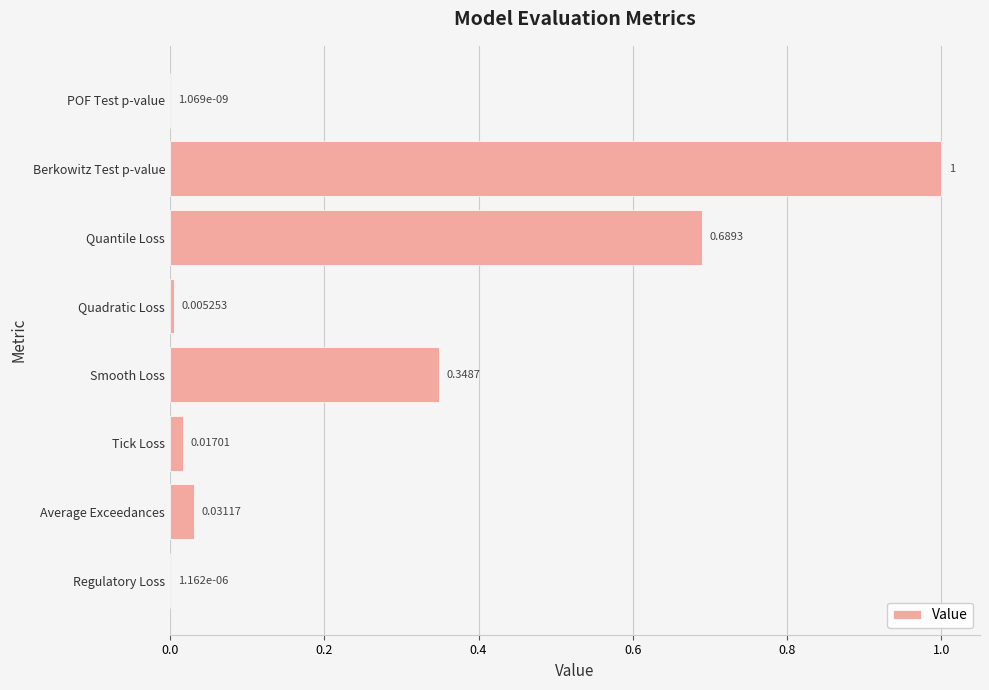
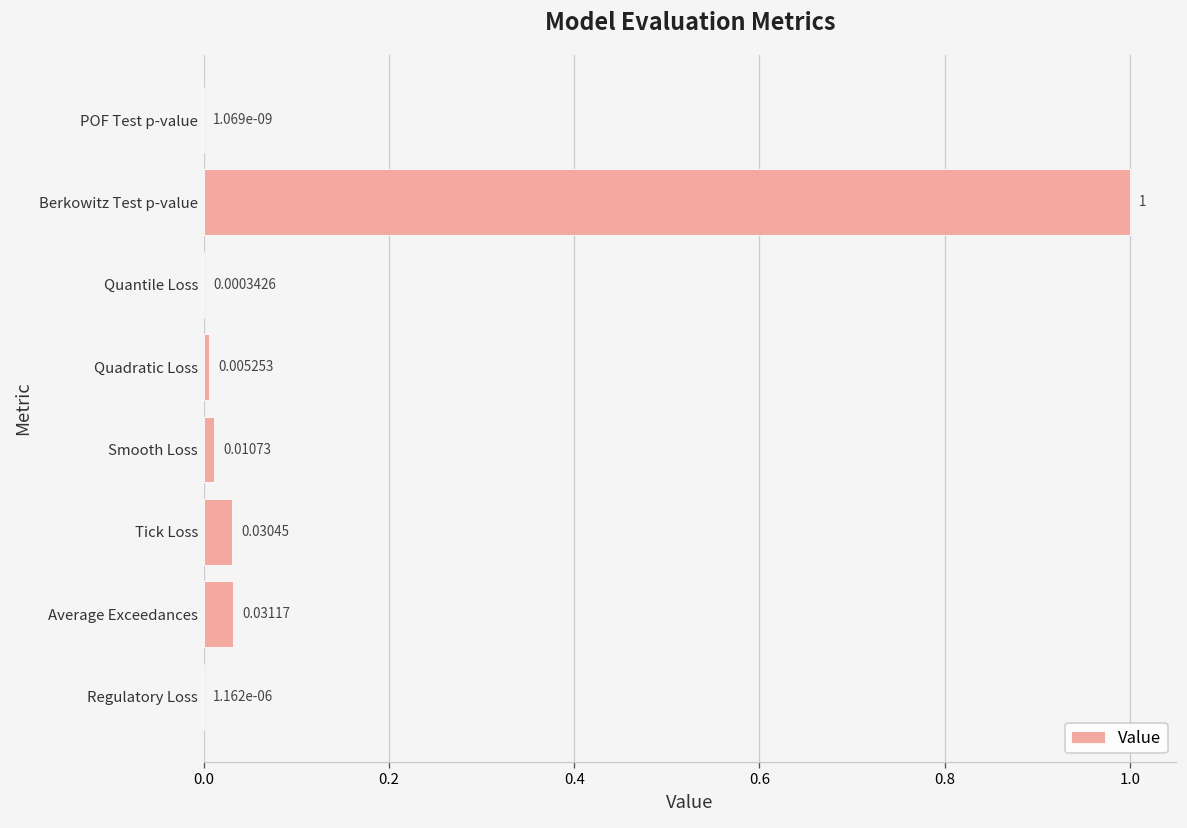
Quantile Loss: 0.6893 -> 0.0003426
Smooth Loss: 0.3487 -> 0.01073
Tick Loss: 0.01701 -> 0.03045
